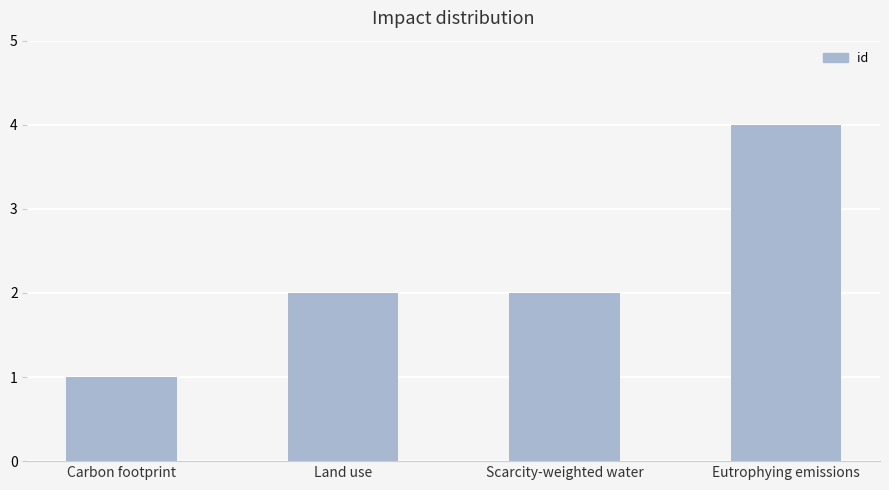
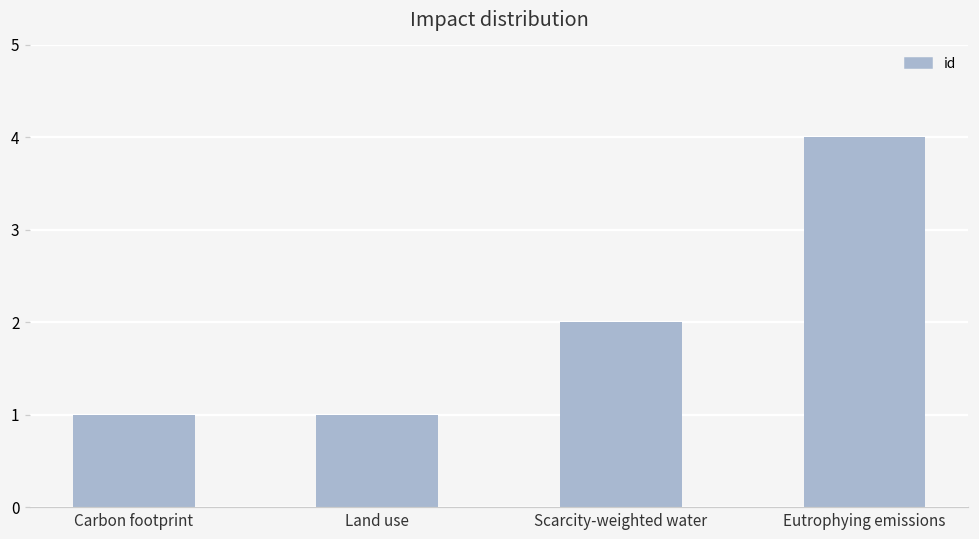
Land use: 2 -> 1
